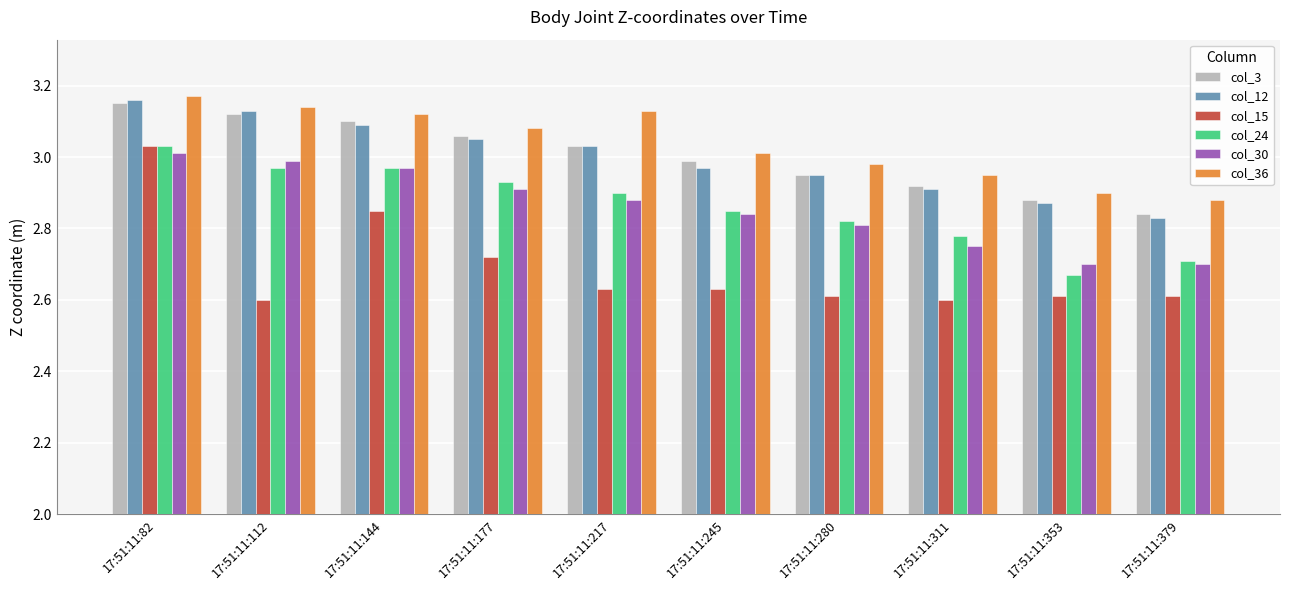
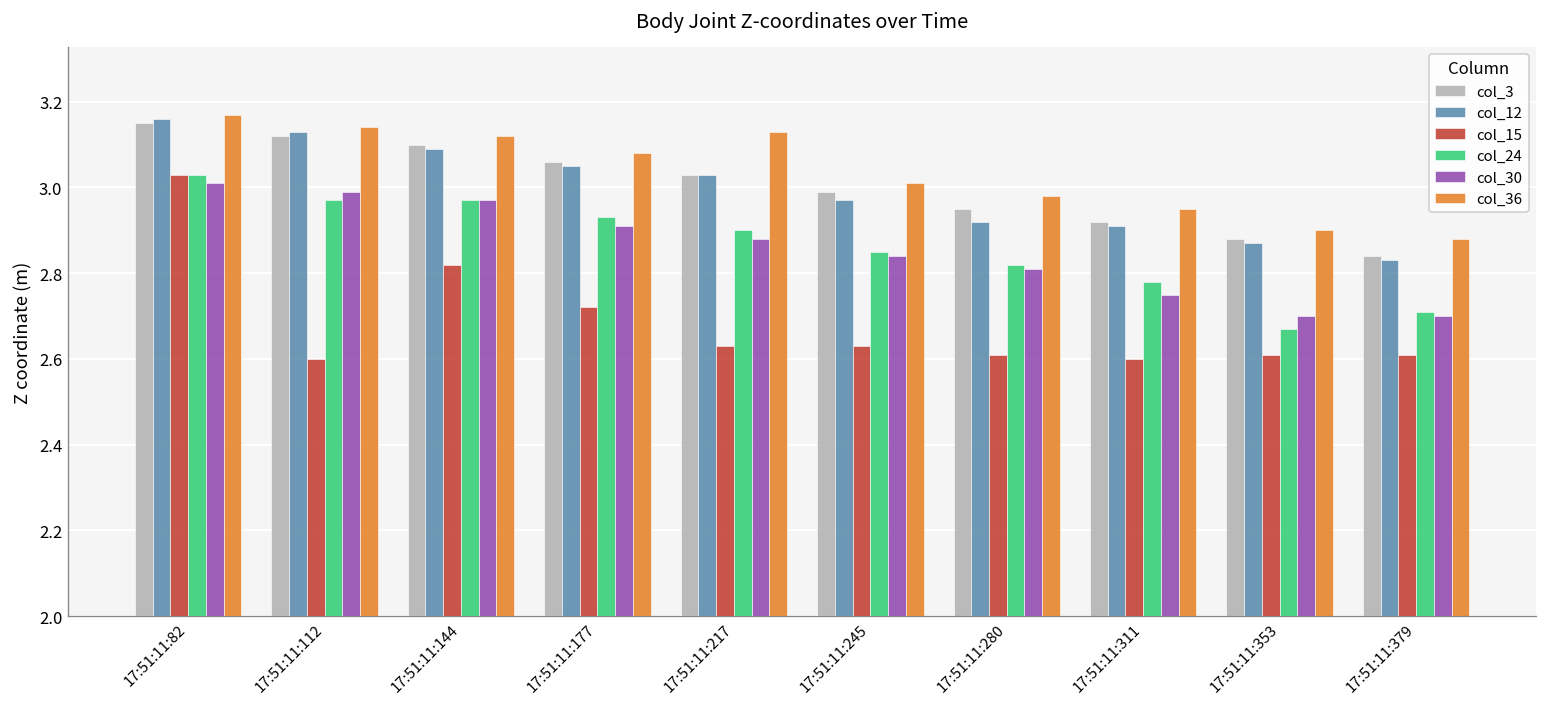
col_15, 17:51:11:144: 2.85 -> 2.82
col_12, 17:51:11:280: 2.95 -> 2.92
